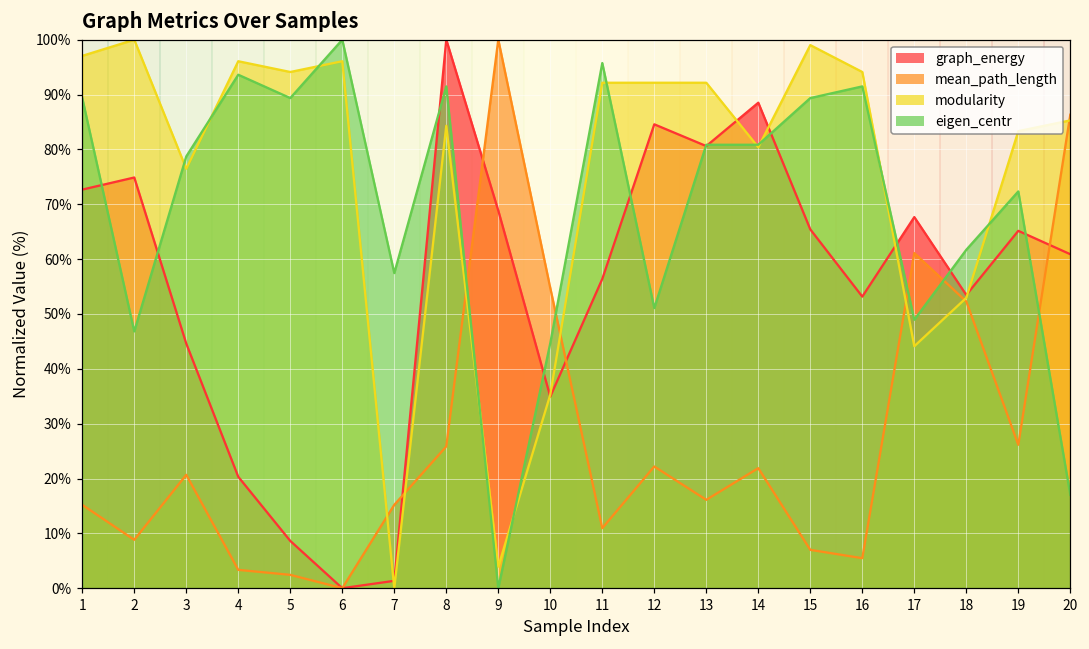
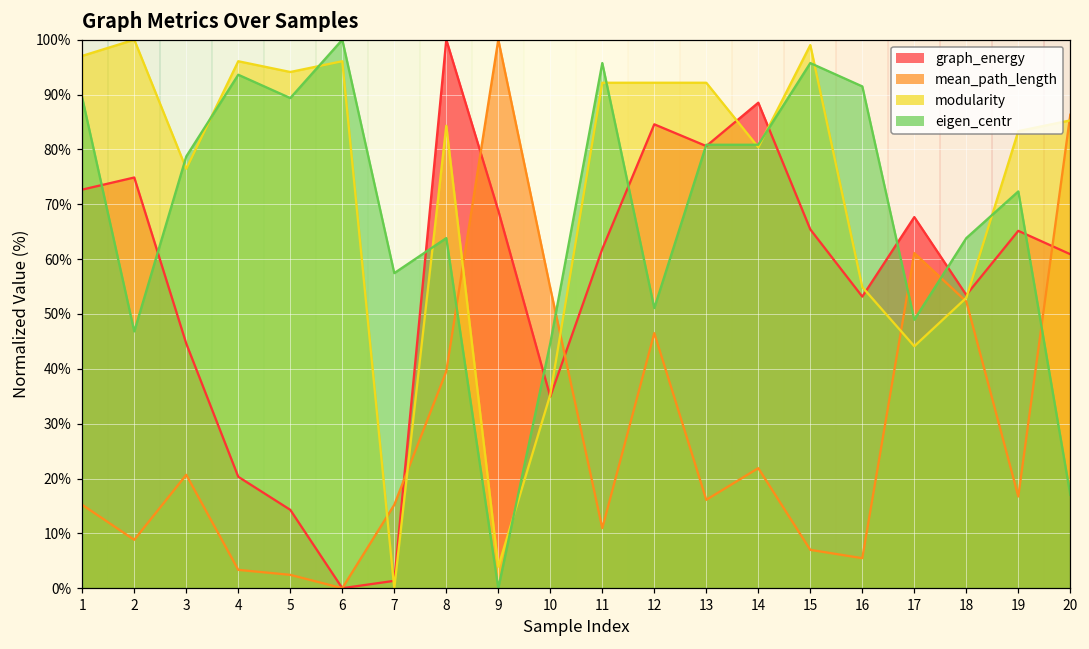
graph_energy, 5: 9% -> 14%
mean_path_length, 8: 26% -> 40%
eigen_centr, 8: 91% -> 64%
graph_energy, 11: 56% -> 62%
mean_path_length, 12: 22% -> 47%
eigen_centr, 15: 89% -> 96%
modularity, 16: 94% -> 55%
eigen_centr, 18: 62% -> 64%
mean_path_length, 19: 26% -> 17%
